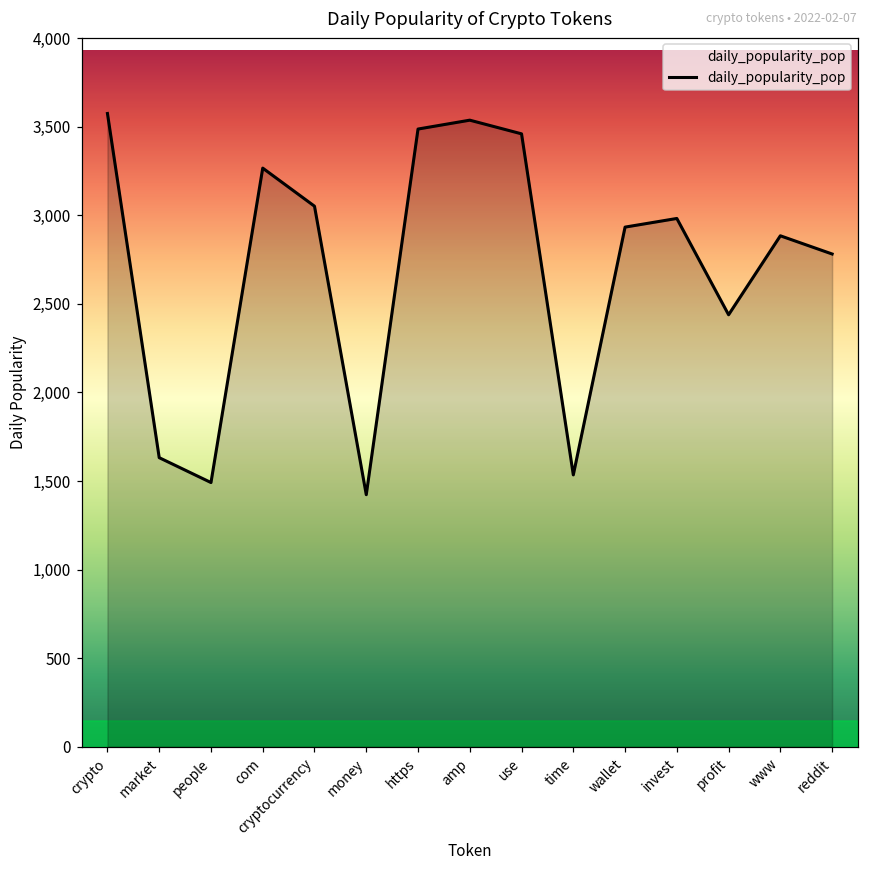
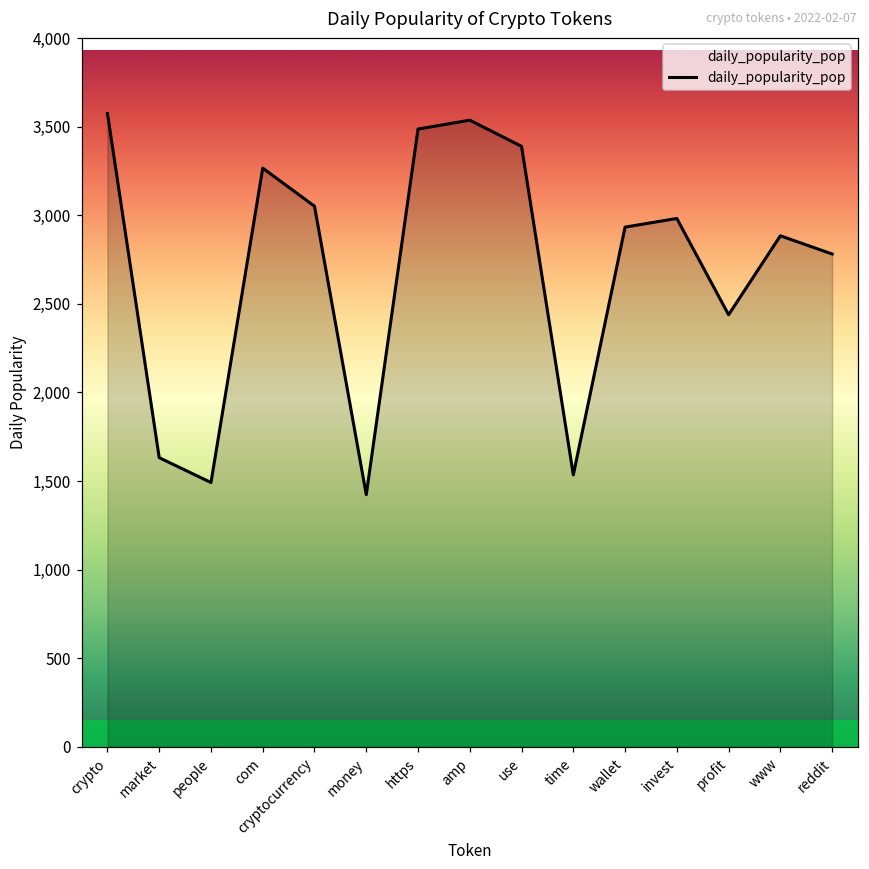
use: 3,460 -> 3,390
